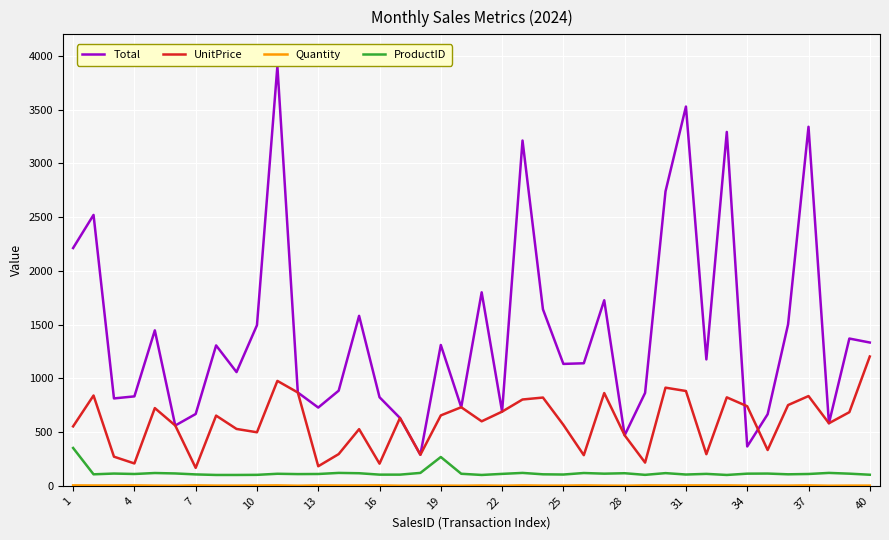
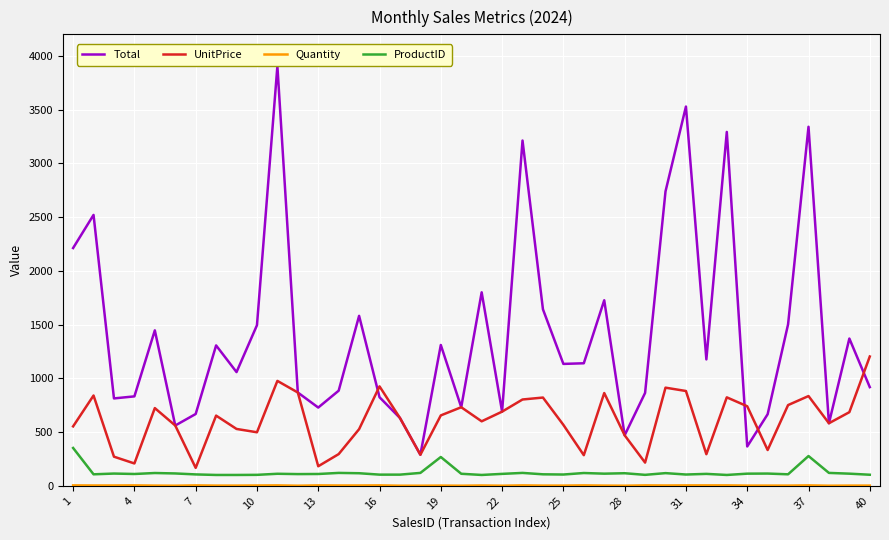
UnitPrice, 16: 210 -> 930
ProductID, 37: 110 -> 280
Total, 40: 1330 -> 920
